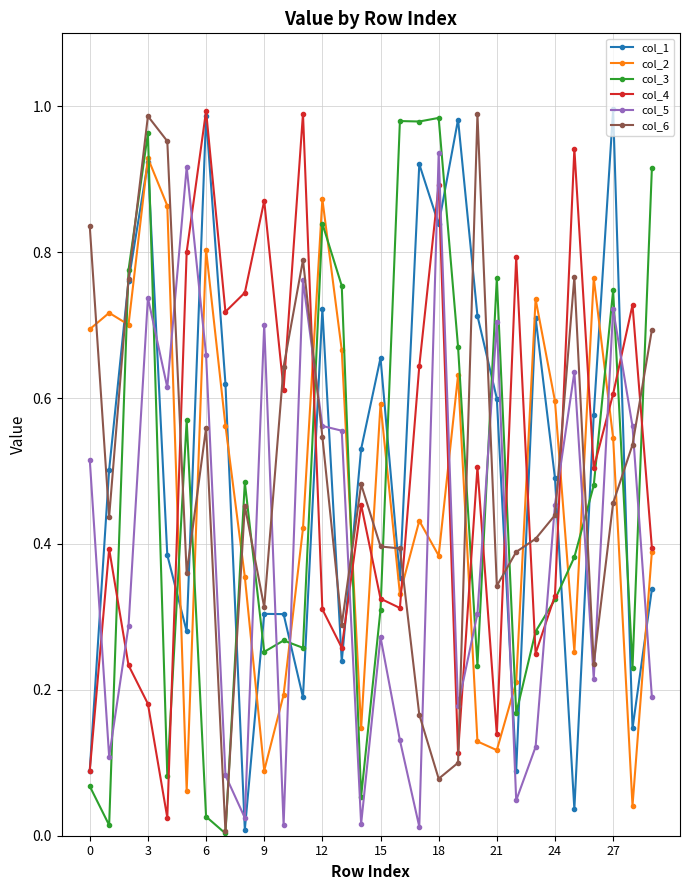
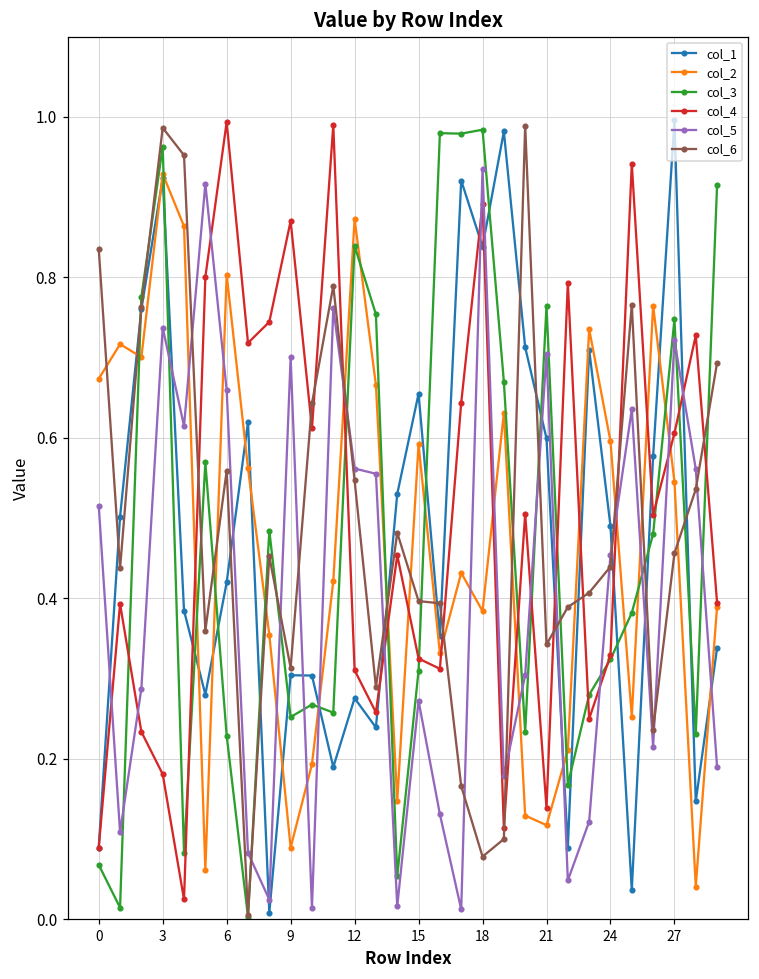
col_2, 0: 0.69 -> 0.67
col_1, 6: 0.99 -> 0.42
col_3, 6: 0.03 -> 0.23
col_1, 12: 0.72 -> 0.28
